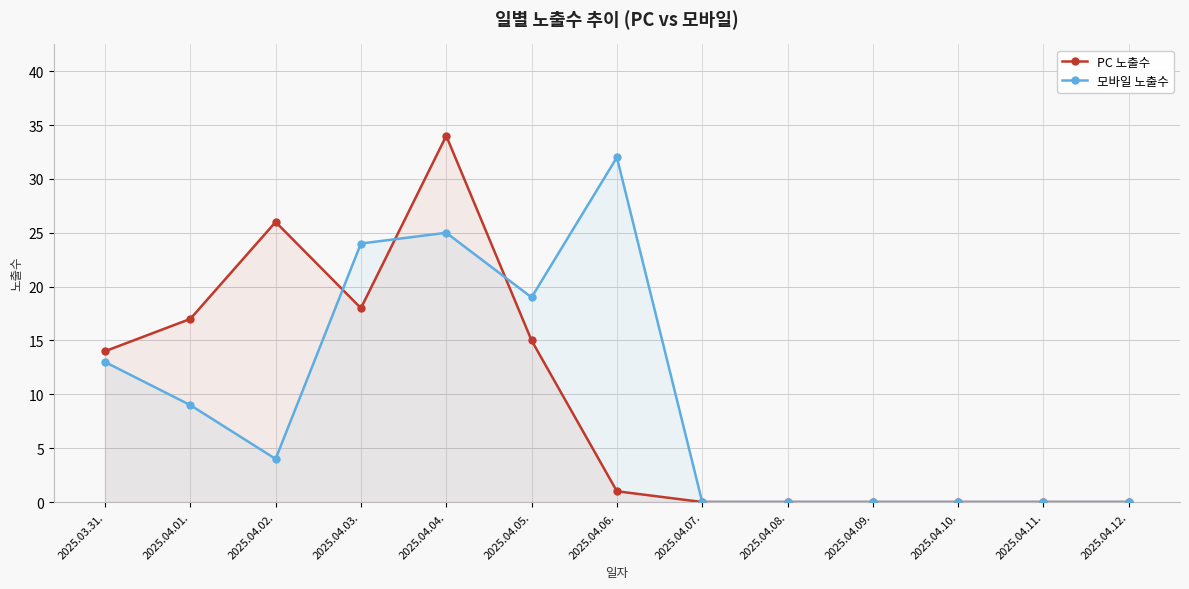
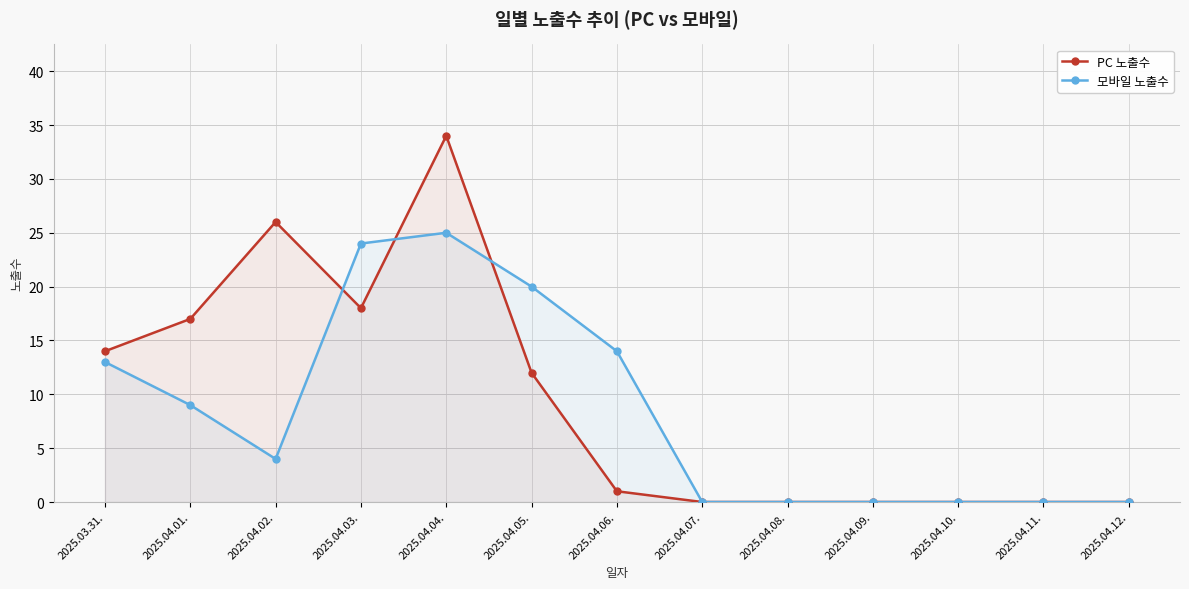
PC 노출수, 2025.04.05.: 15 -> 12
모바일 노출수, 2025.04.05.: 19 -> 20
모바일 노출수, 2025.04.06.: 32 -> 14
